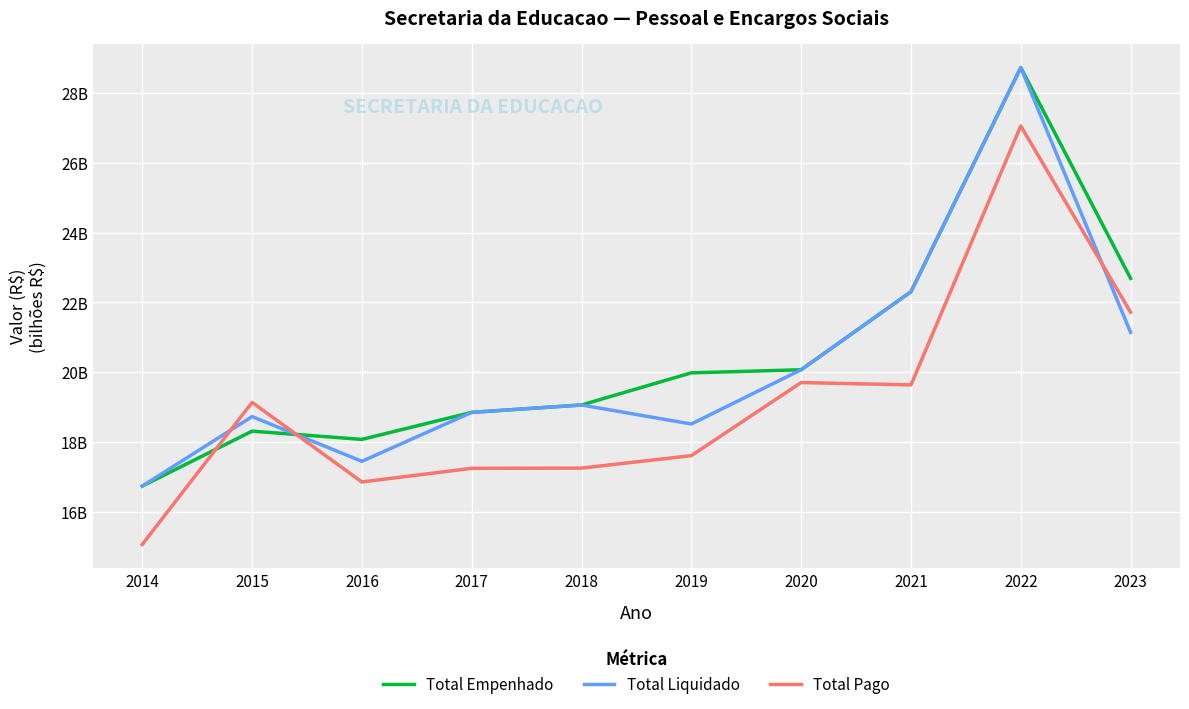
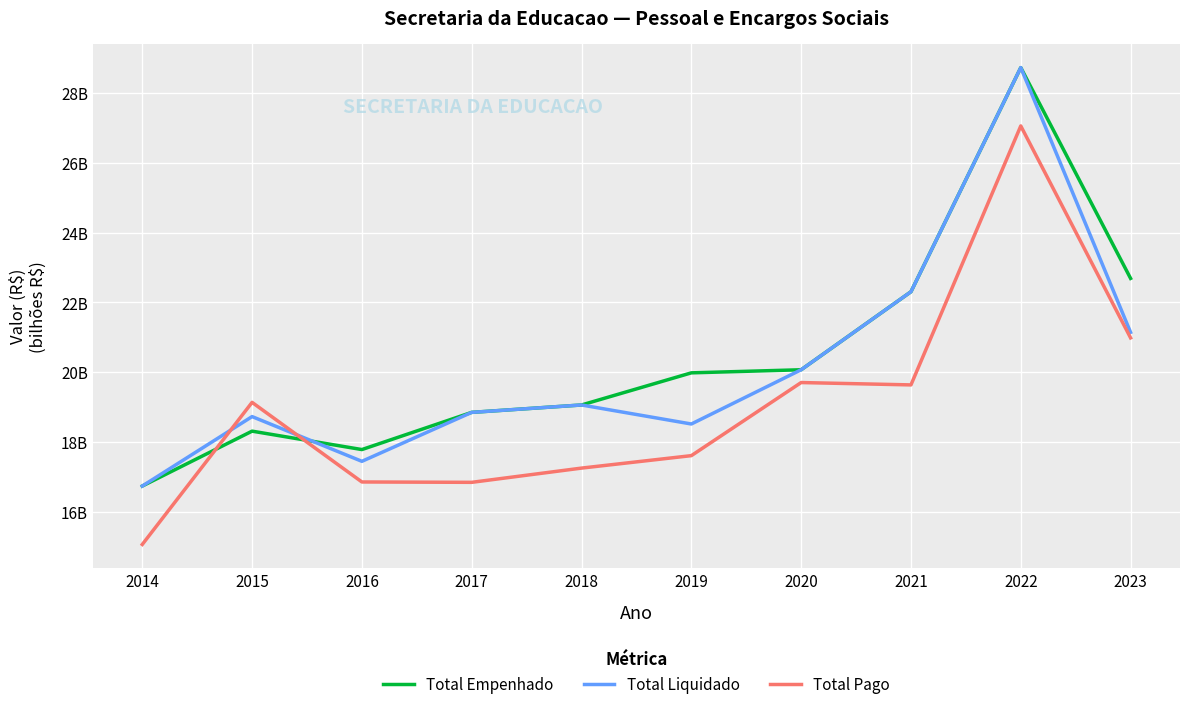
Total Empenhado, 2016: 18100000000 -> 17800000000
Total Pago, 2017: 17200000000 -> 16800000000
Total Pago, 2023: 21700000000 -> 21000000000
